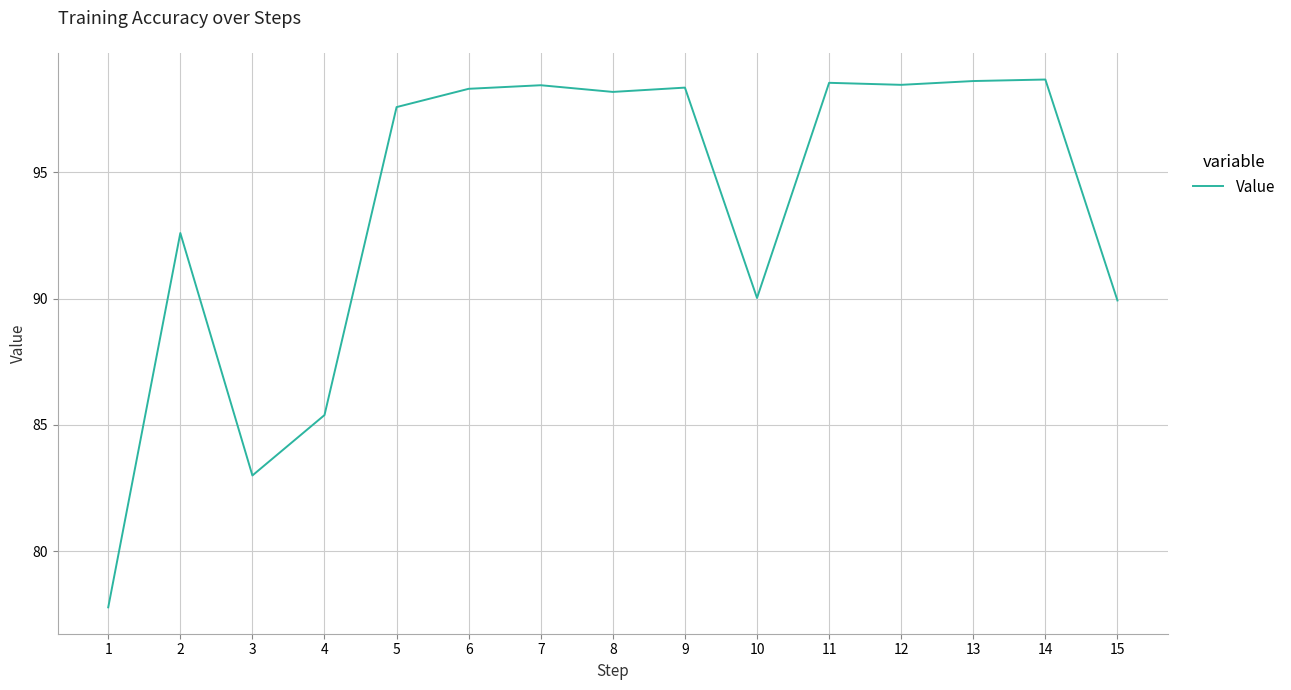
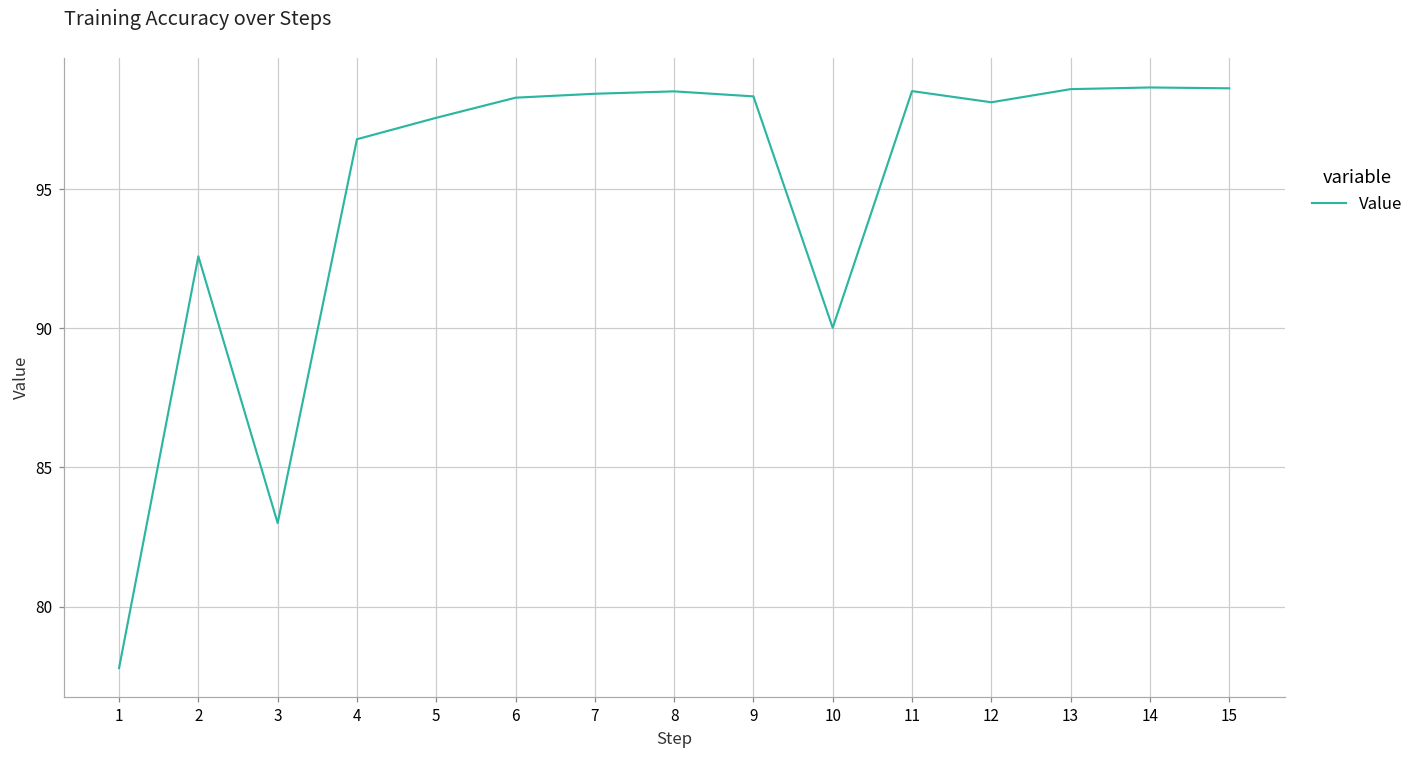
4: 85.4 -> 96.8
8: 98.2 -> 98.5
12: 98.4 -> 98.1
15: 89.9 -> 98.6
